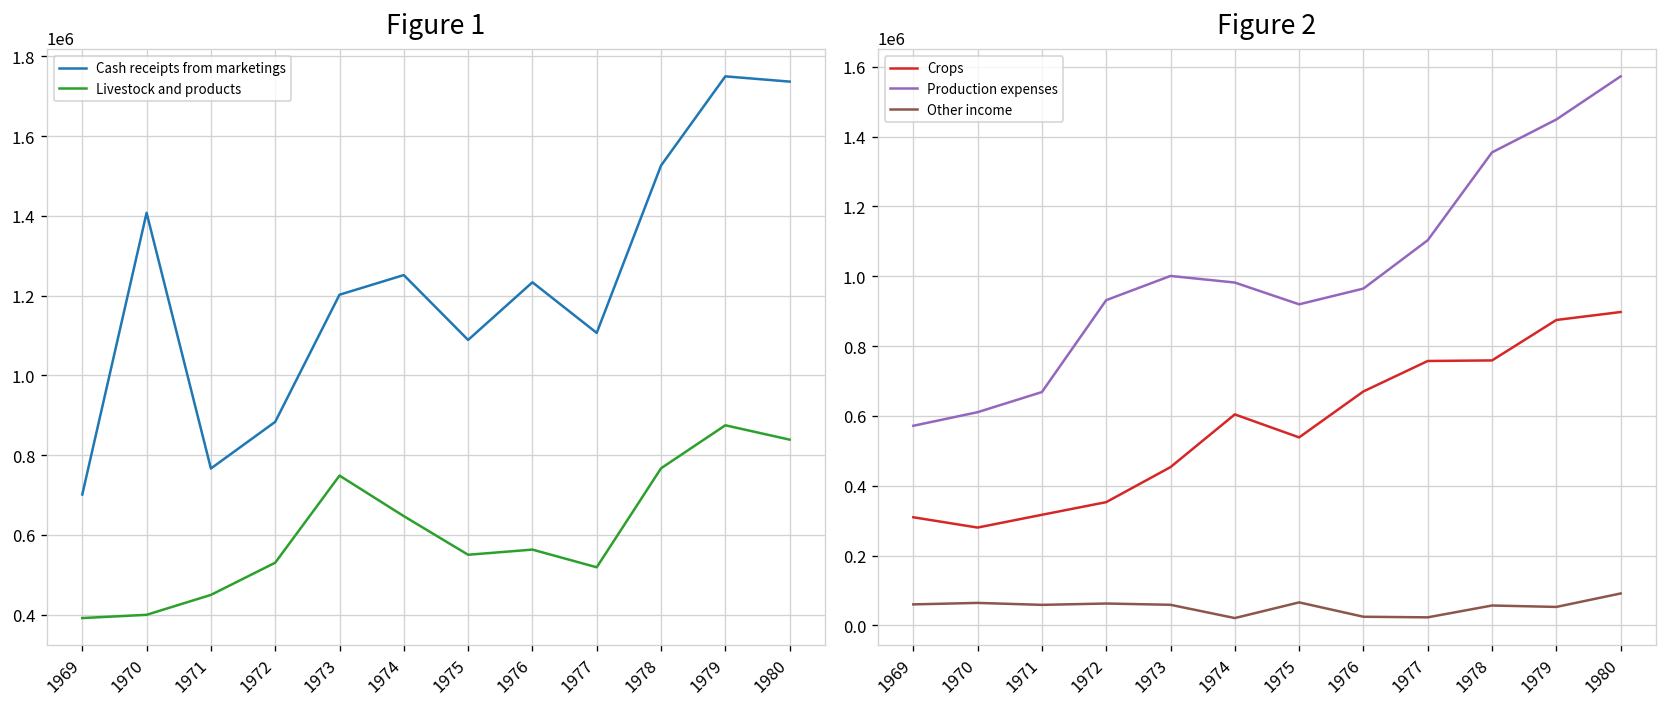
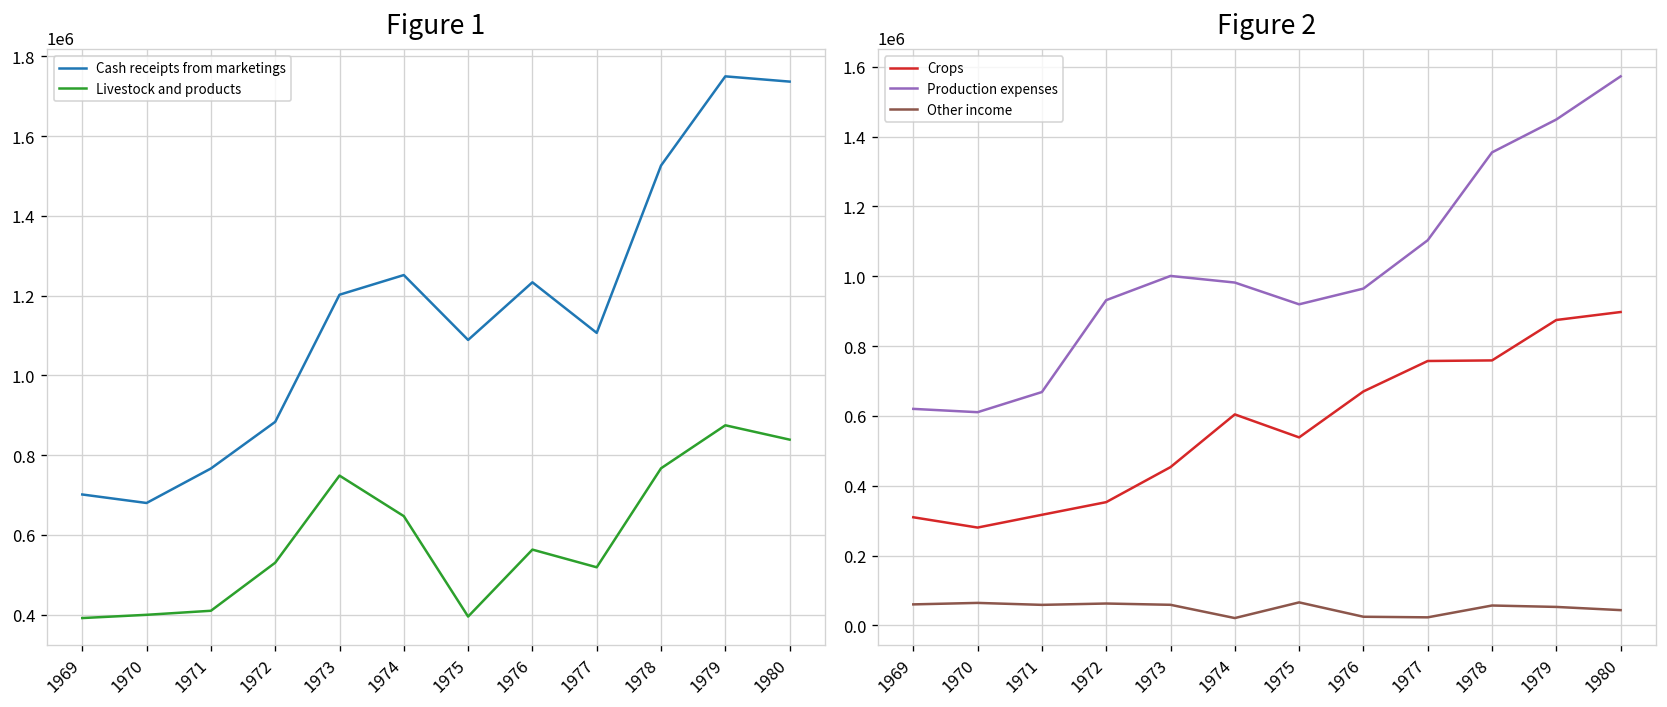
Figure 1, Cash receipts from marketings, 1970: 1410000 -> 680000
Figure 1, Livestock and products, 1971: 450000 -> 410000
Figure 1, Livestock and products, 1975: 550000 -> 400000
Figure 2, Production expenses, 1969: 570000 -> 620000
Figure 2, Other income, 1980: 90000 -> 40000
